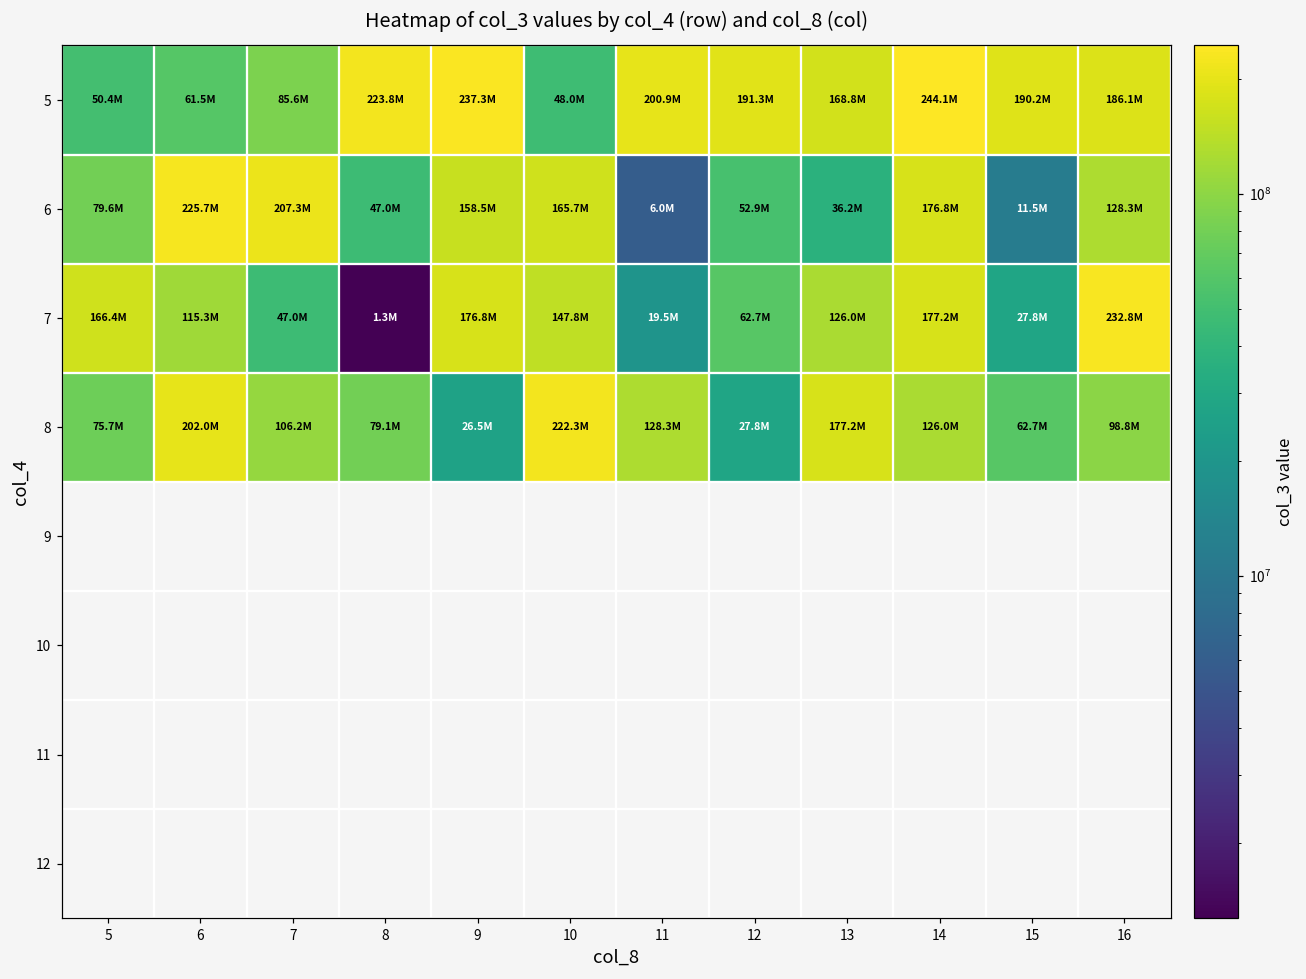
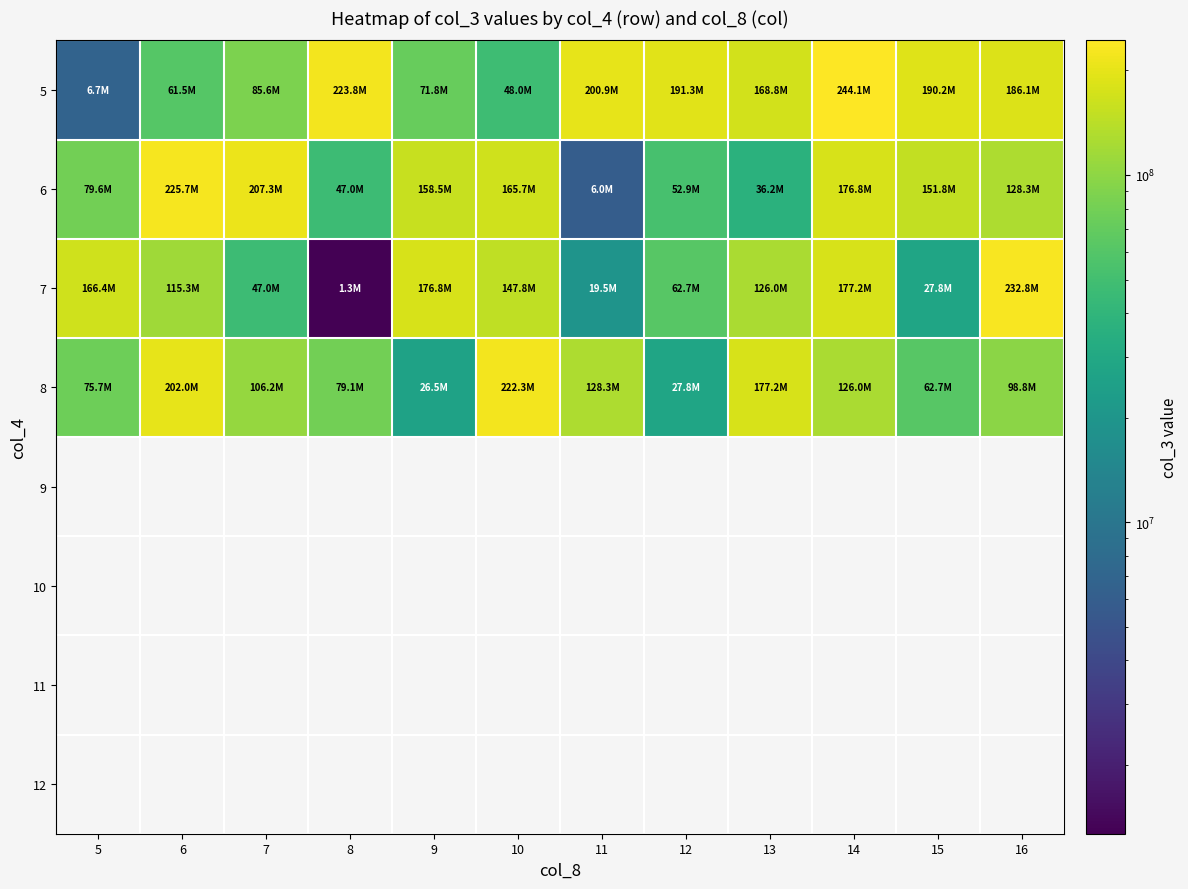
5, 5: 50.4M -> 6.7M
5, 9: 237.3M -> 71.8M
6, 15: 11.5M -> 151.8M
